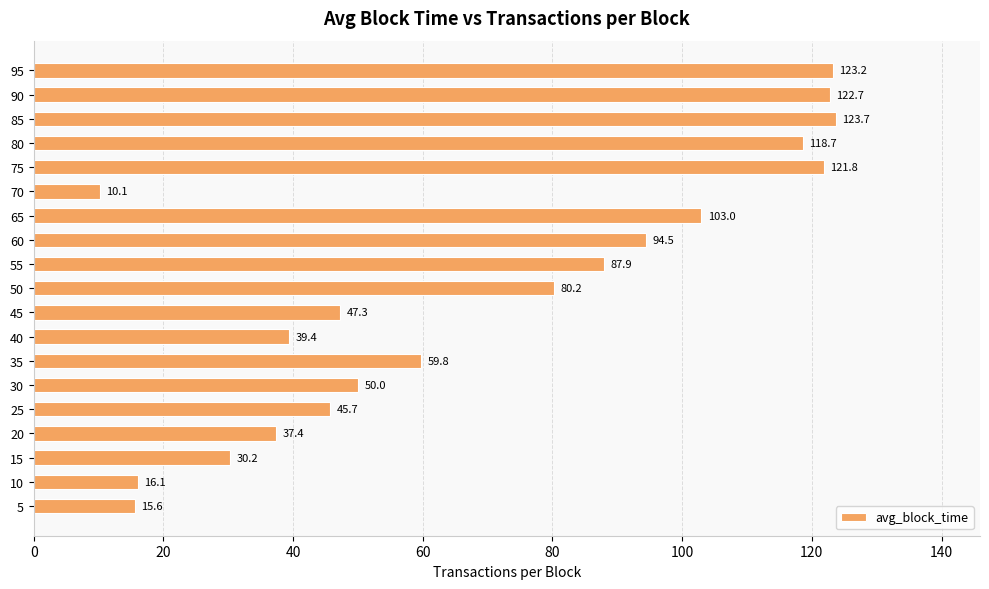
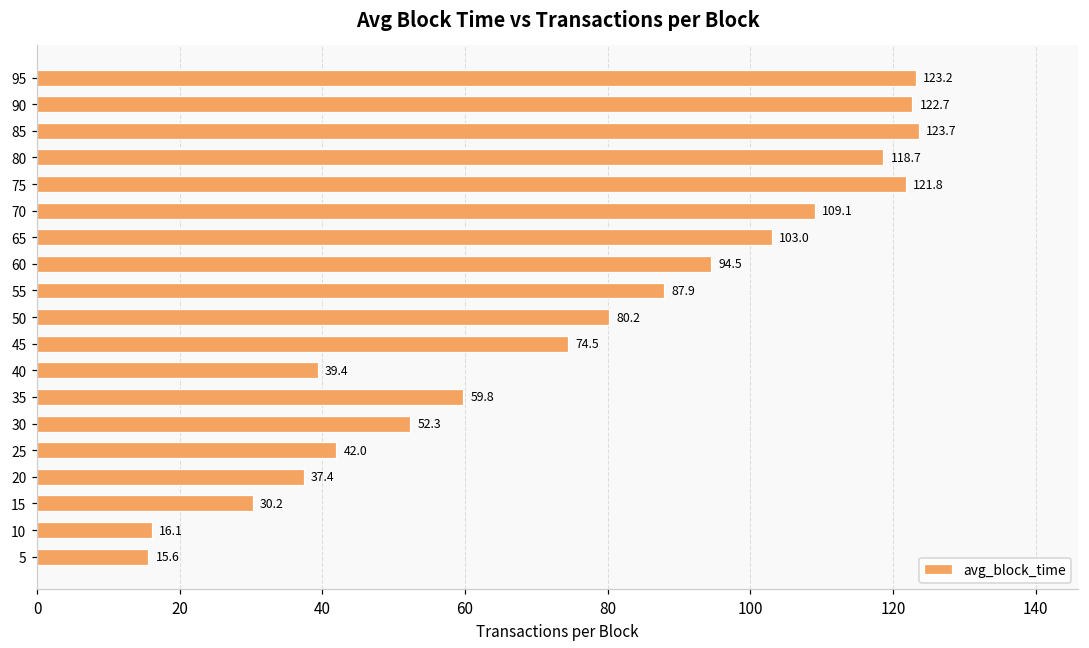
70: 10.1 -> 109.1
45: 47.3 -> 74.5
30: 50.0 -> 52.3
25: 45.7 -> 42.0
